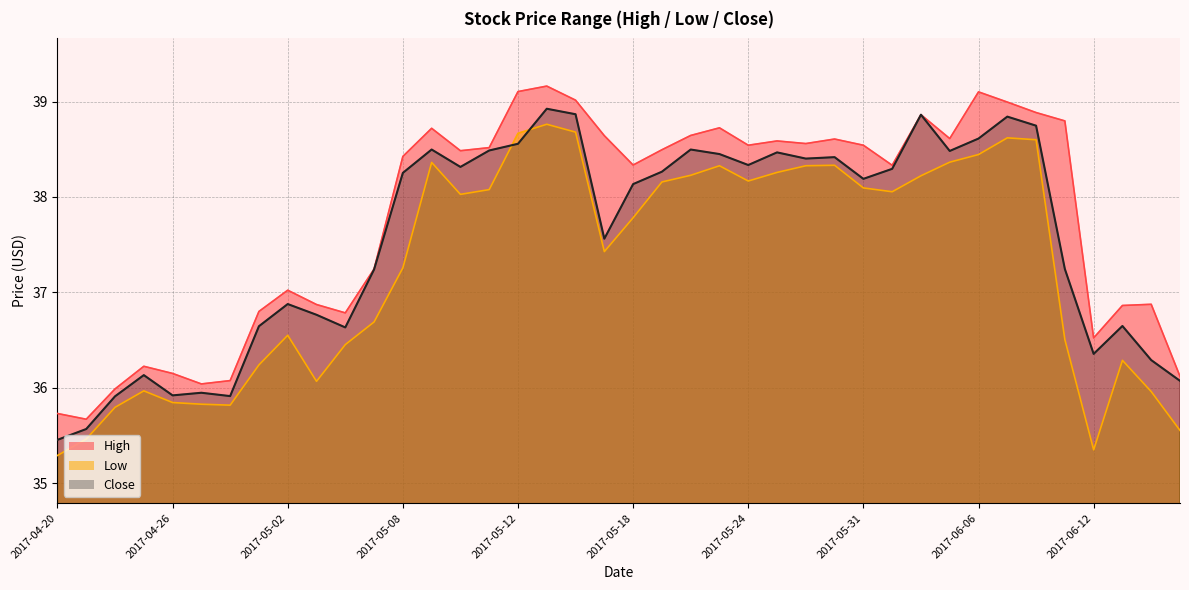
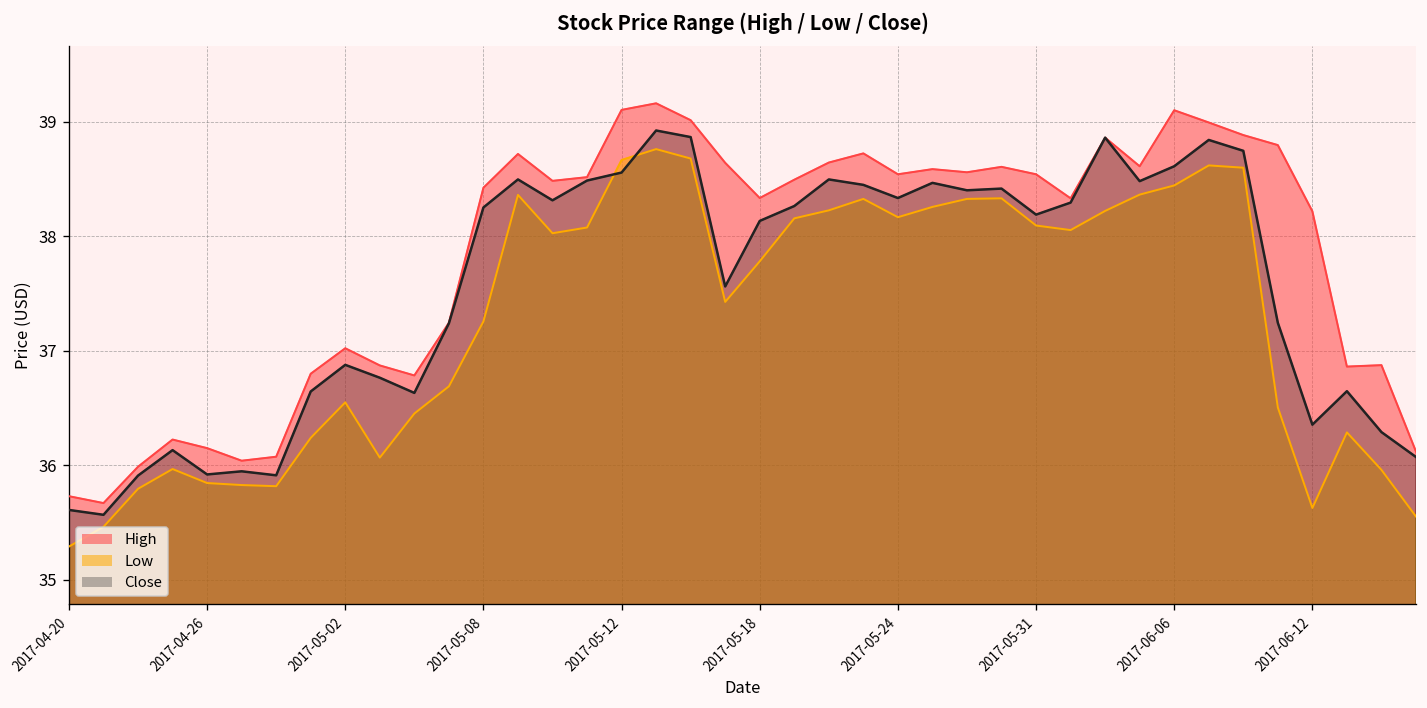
Close, 2017-04-20: 35.5 -> 35.6
High, 2017-06-12: 36.5 -> 38.2
Low, 2017-06-12: 35.3 -> 35.6
